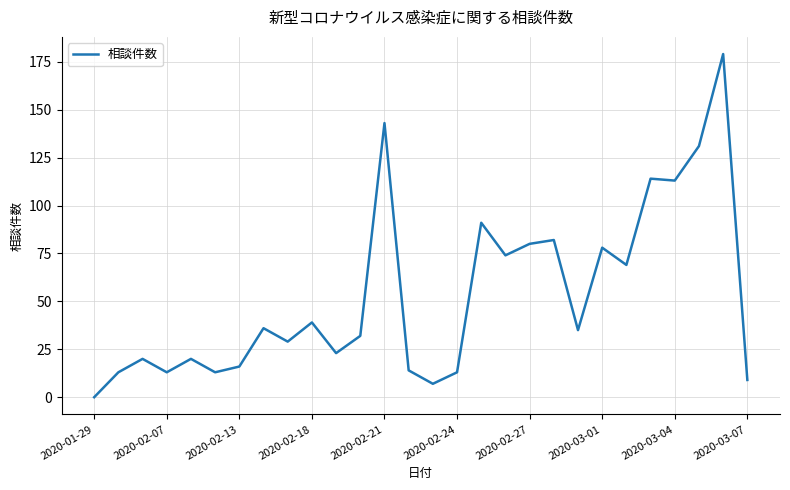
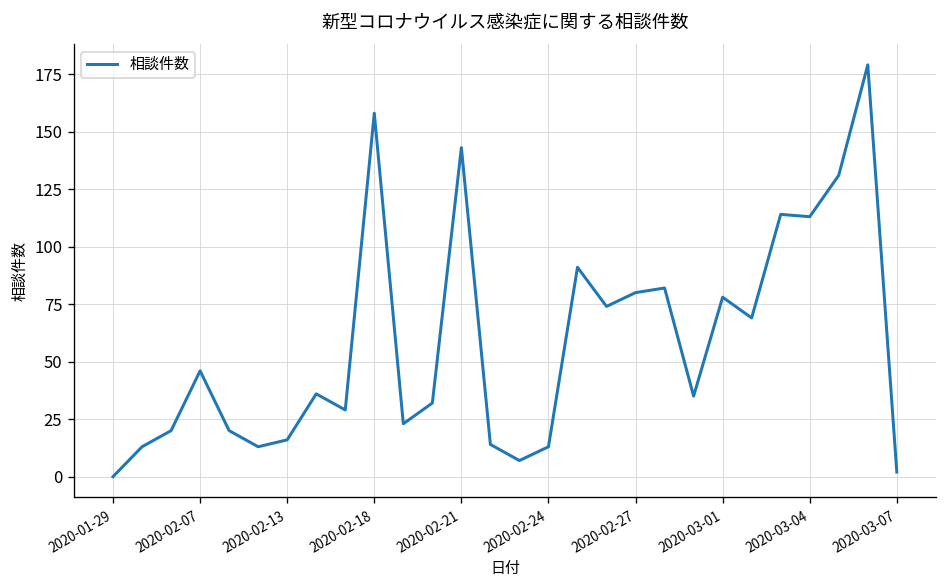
2020-02-07: 13 -> 46
2020-02-18: 39 -> 158
2020-03-07: 9 -> 2
